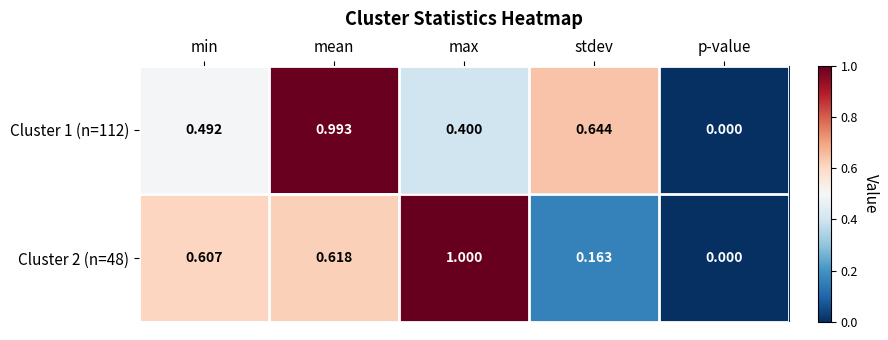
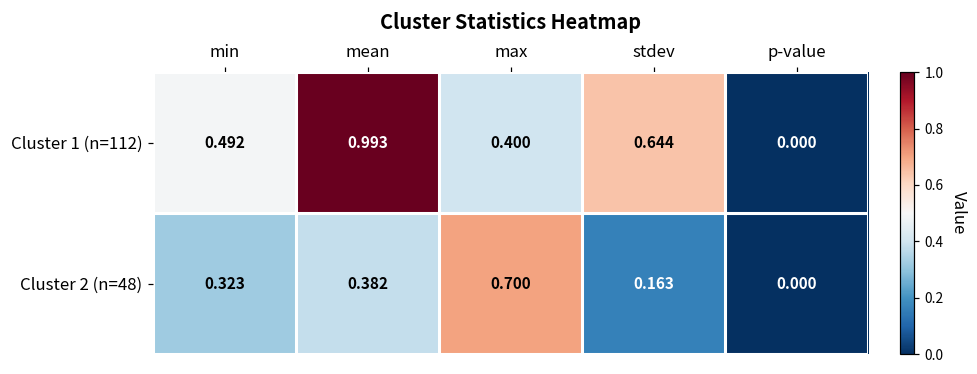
Cluster 2 (n=48), min: 0.607 -> 0.323
Cluster 2 (n=48), mean: 0.618 -> 0.382
Cluster 2 (n=48), max: 1.000 -> 0.700
